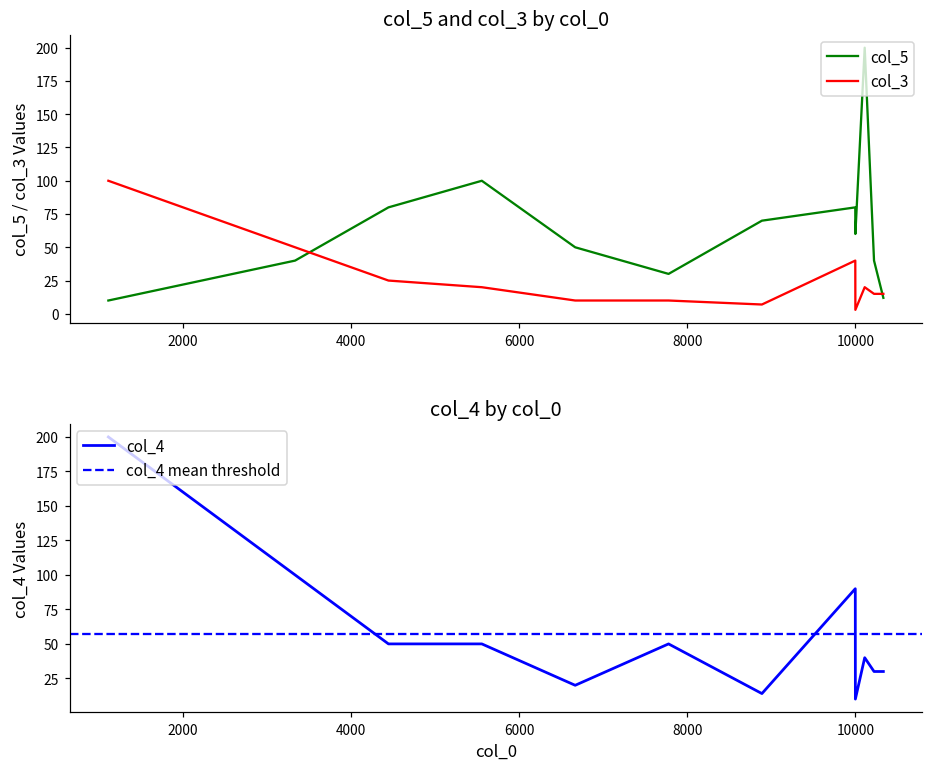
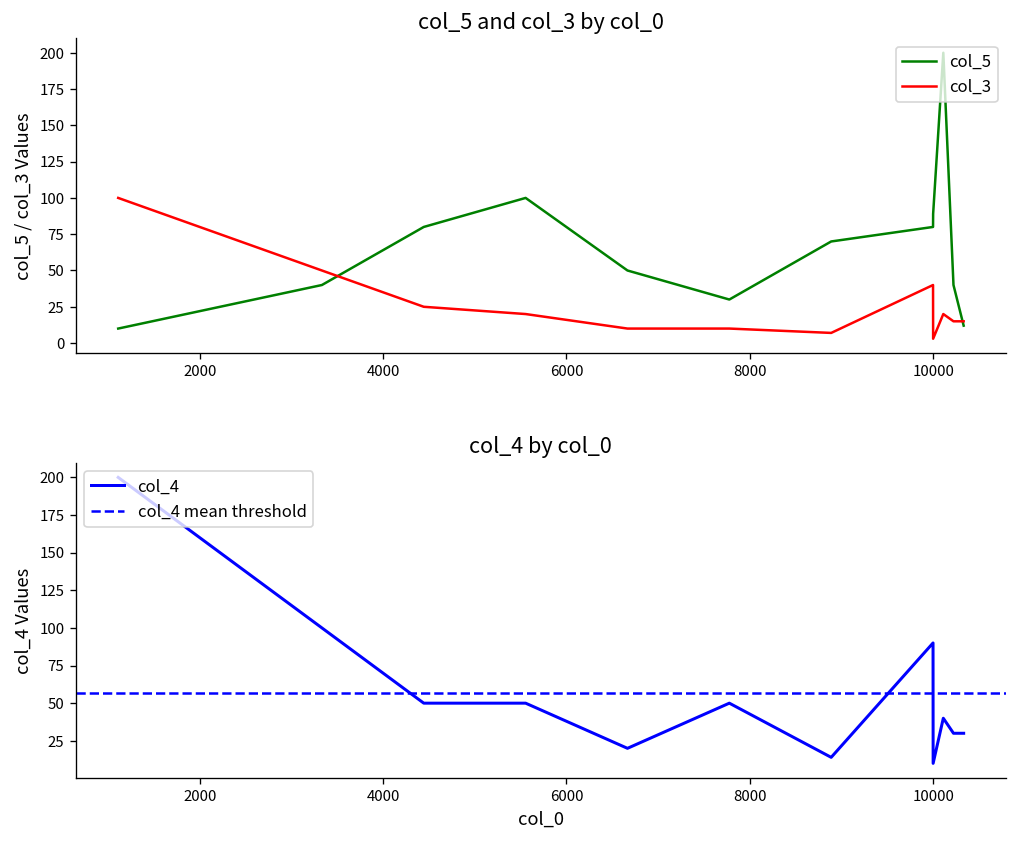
col_5 and col_3 by col_0, col_5, 10000: 60 -> 89
